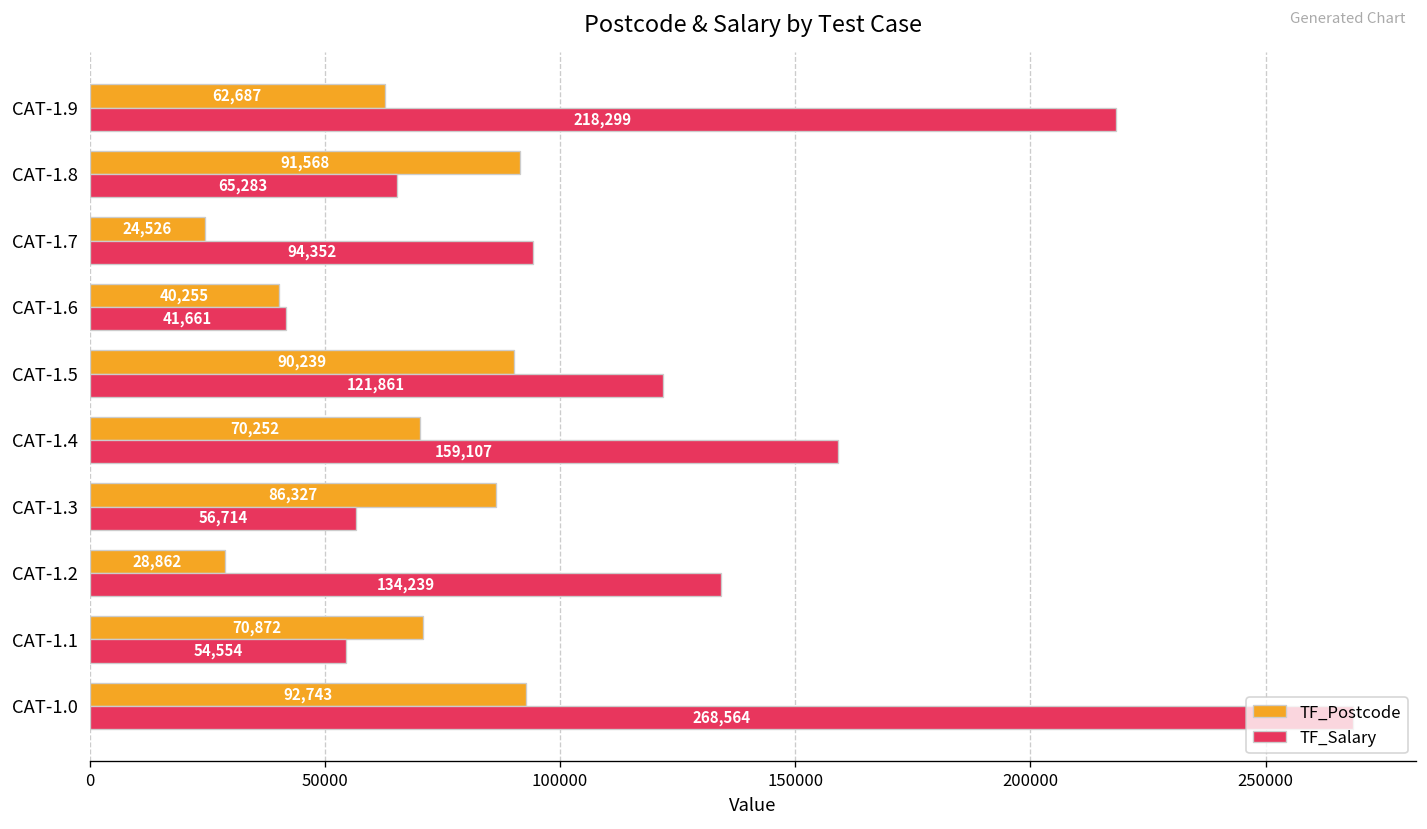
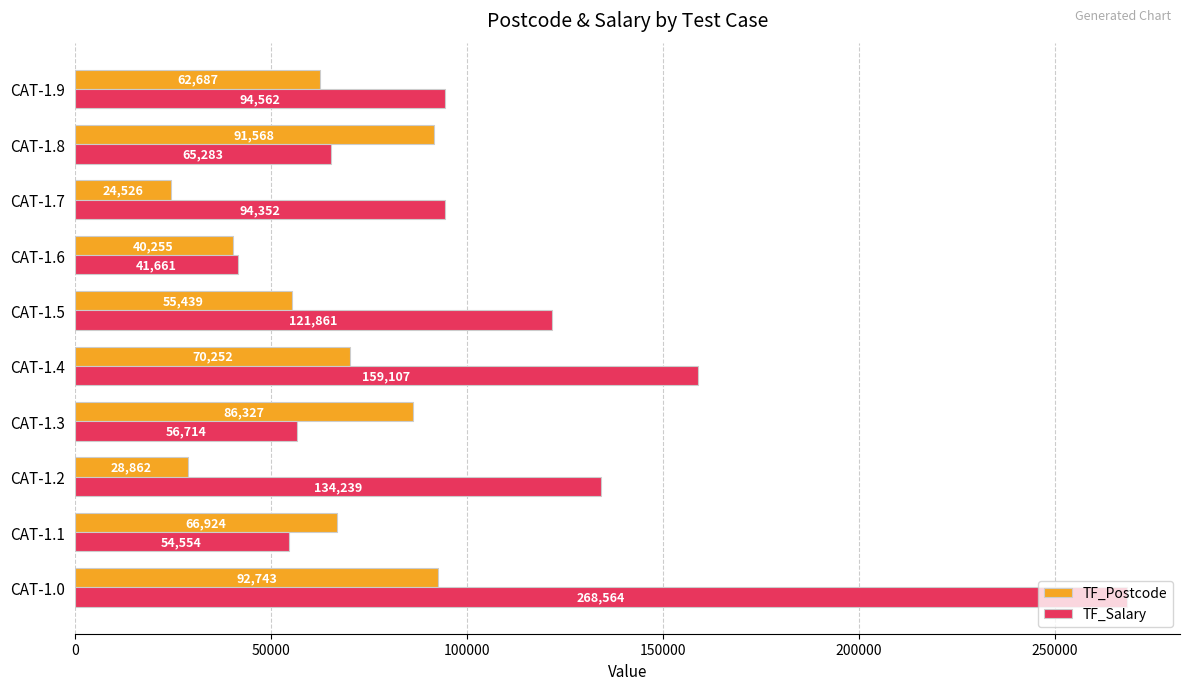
TF_Salary, CAT-1.9: 218,299 -> 94,562
TF_Postcode, CAT-1.5: 90,239 -> 55,439
TF_Postcode, CAT-1.1: 70,872 -> 66,924
